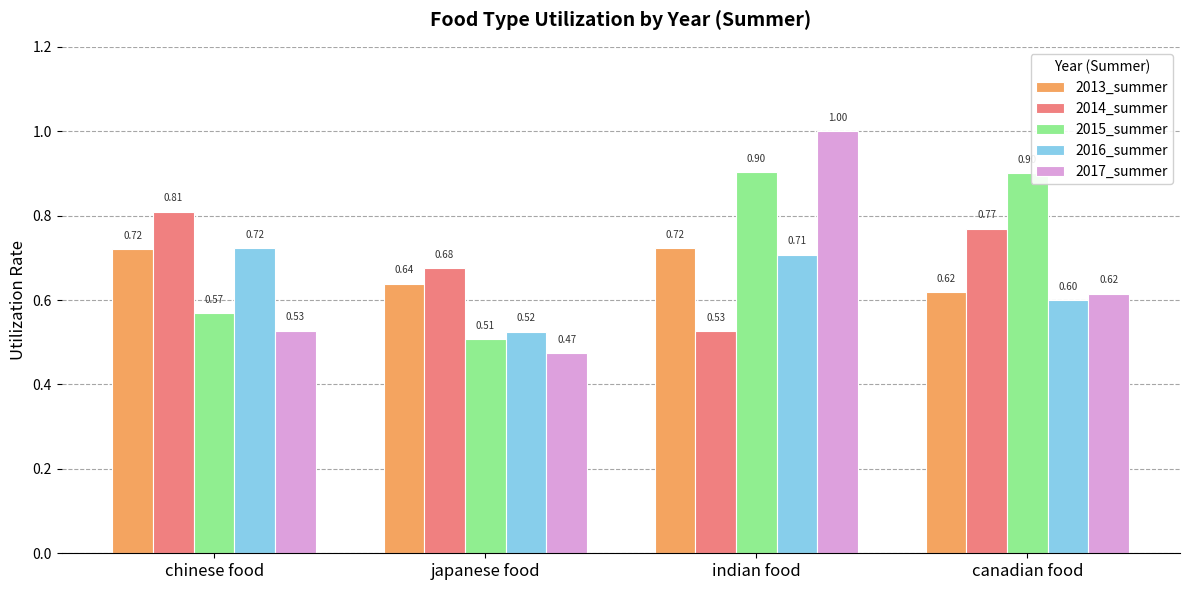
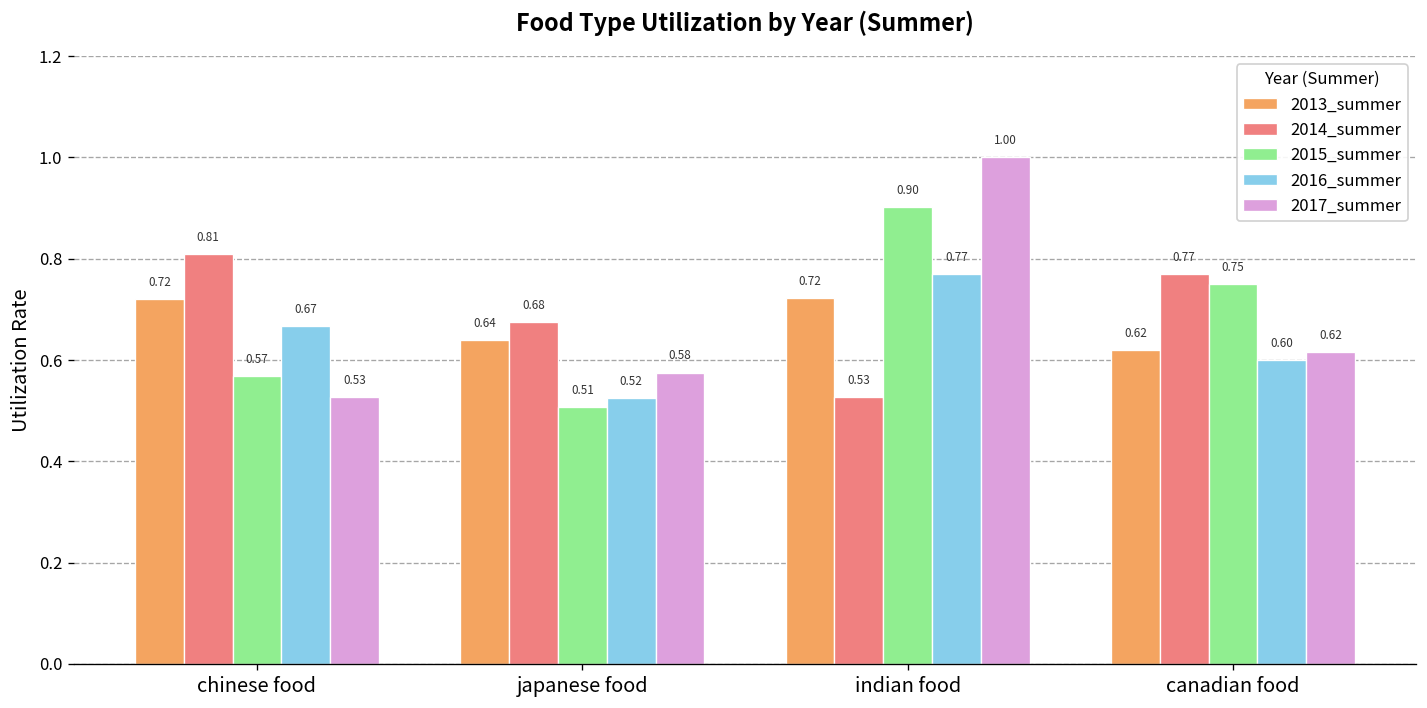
2016_summer, chinese food: 0.72 -> 0.67
2017_summer, japanese food: 0.47 -> 0.58
2016_summer, indian food: 0.71 -> 0.77
2015_summer, canadian food: 0.90 -> 0.75
